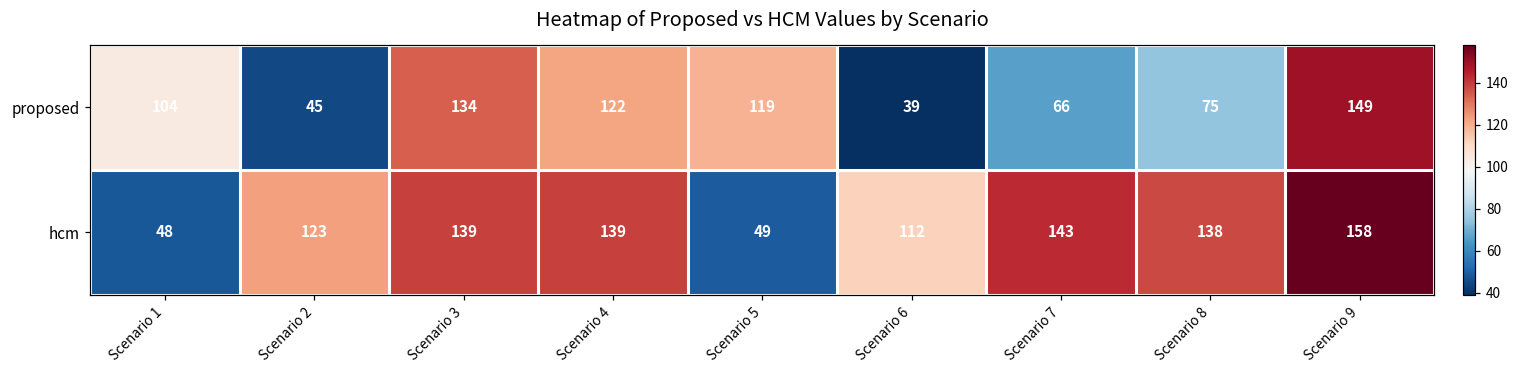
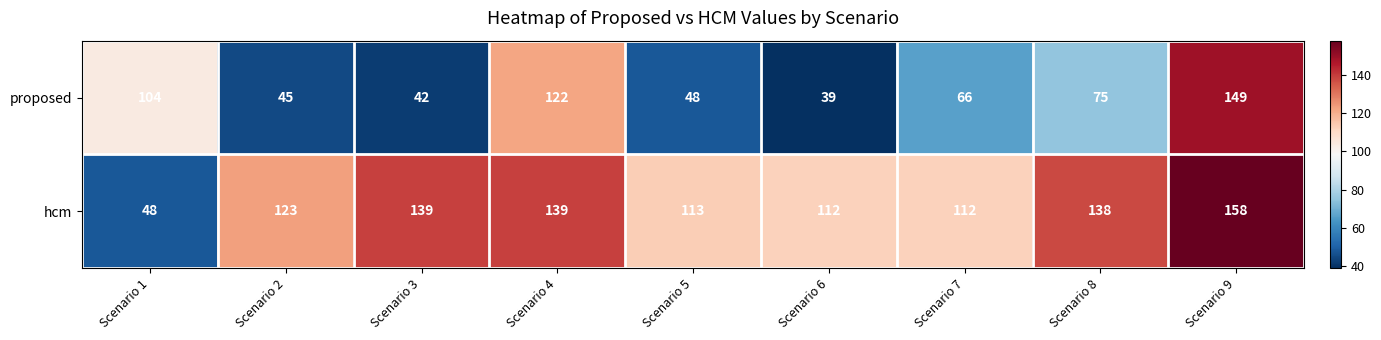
proposed, Scenario 3: 134 -> 42
proposed, Scenario 5: 119 -> 48
hcm, Scenario 5: 49 -> 113
hcm, Scenario 7: 143 -> 112
